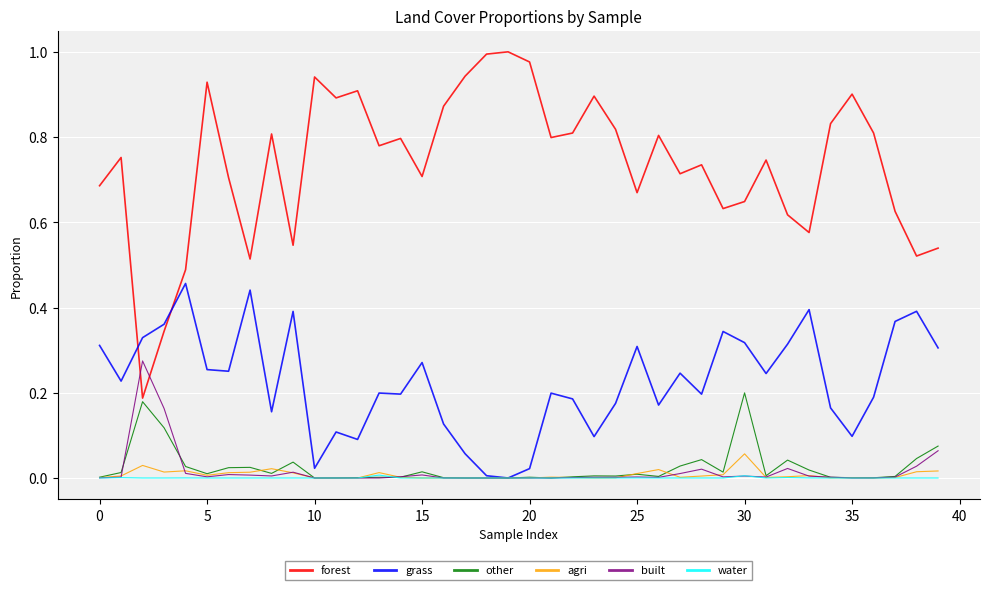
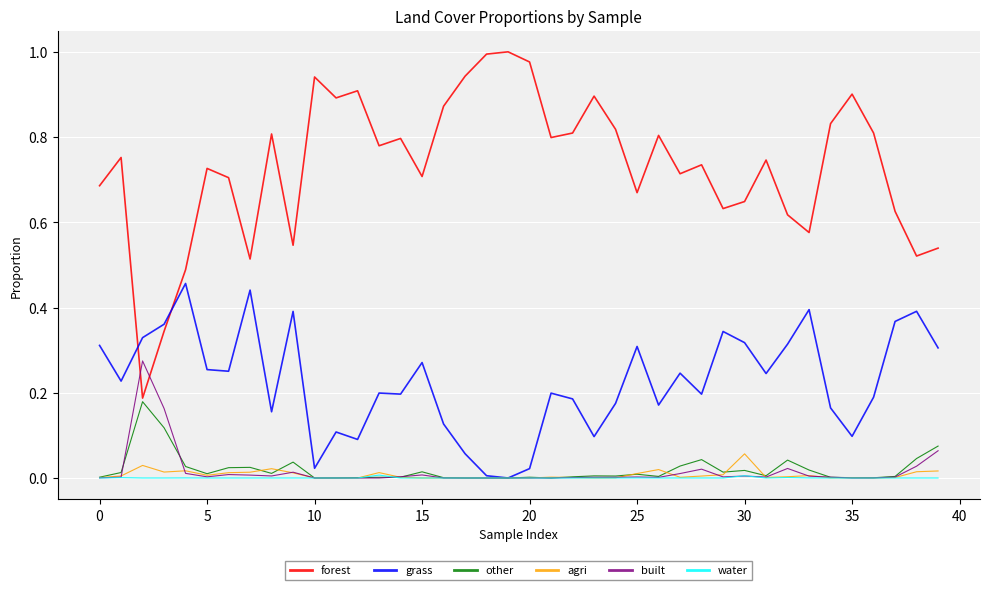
forest, 5: 0.93 -> 0.73
other, 30: 0.20 -> 0.02
